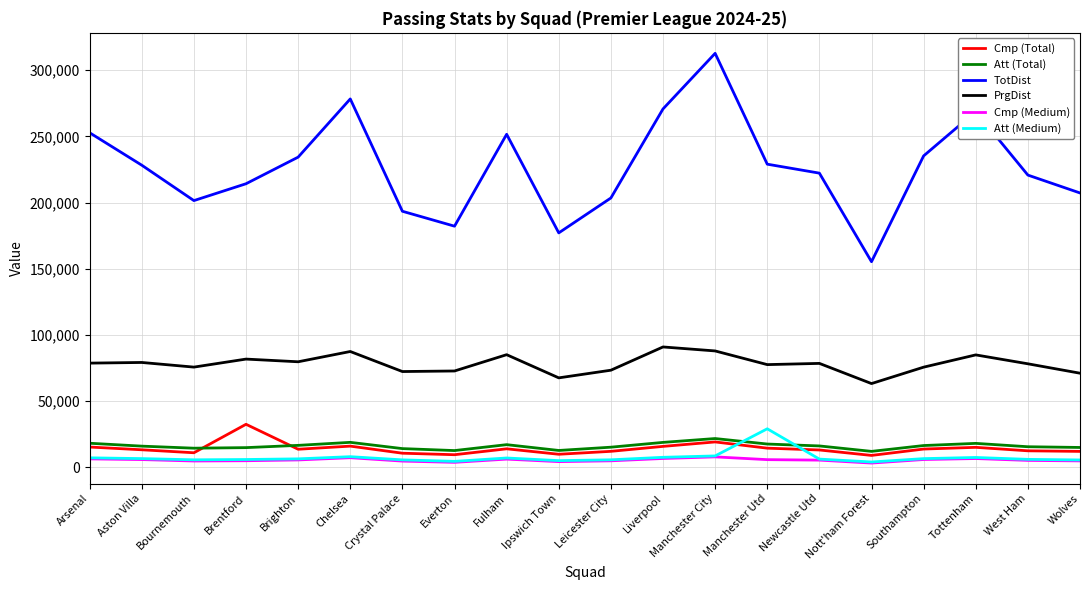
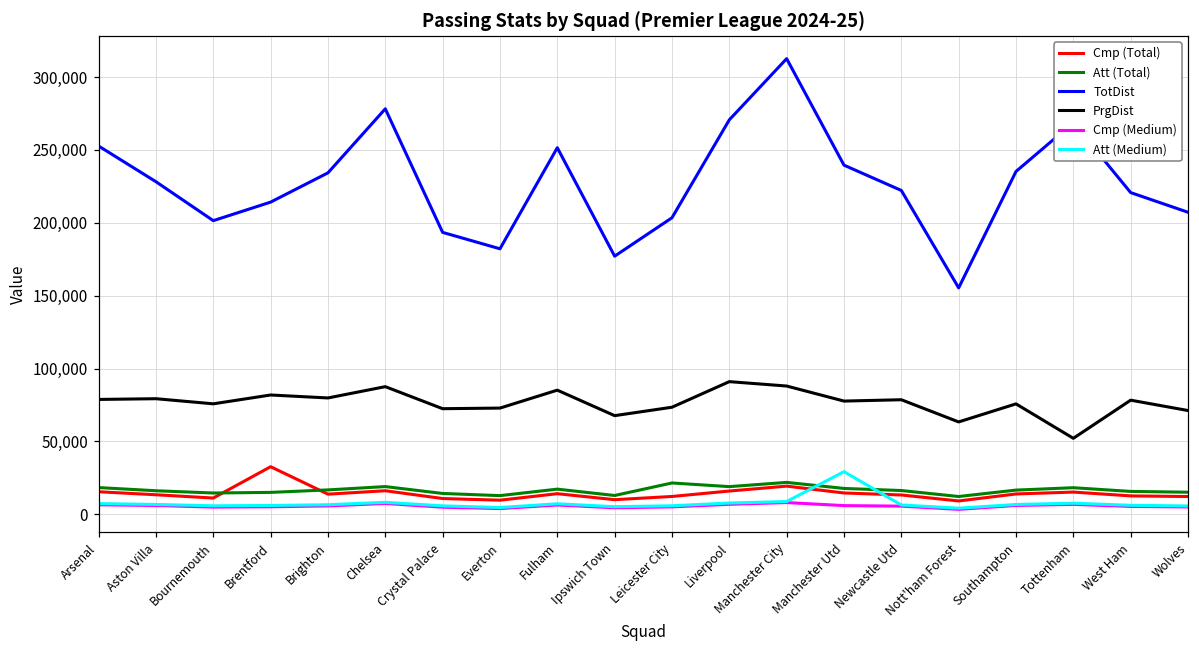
Att (Total), Leicester City: 15,000 -> 21,000
TotDist, Manchester Utd: 229,000 -> 240,000
PrgDist, Tottenham: 85,000 -> 52,000
